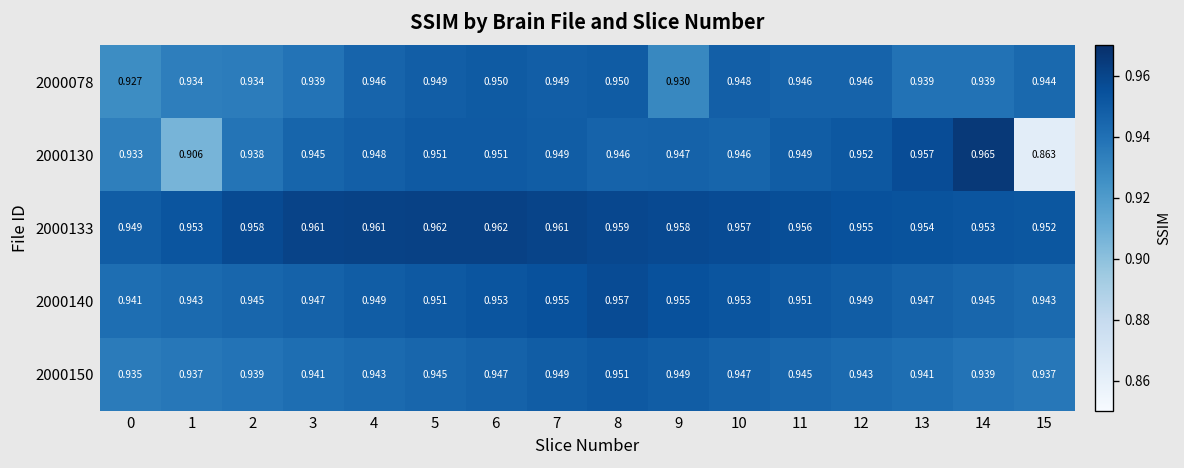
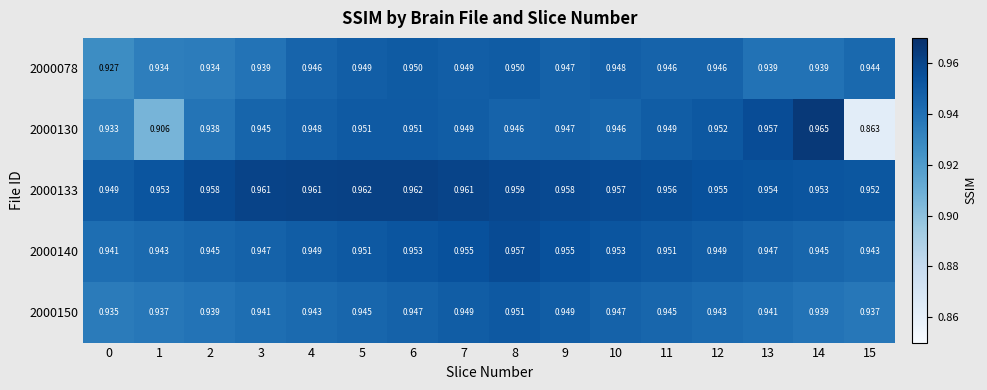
2000078, 9: 0.930 -> 0.947
